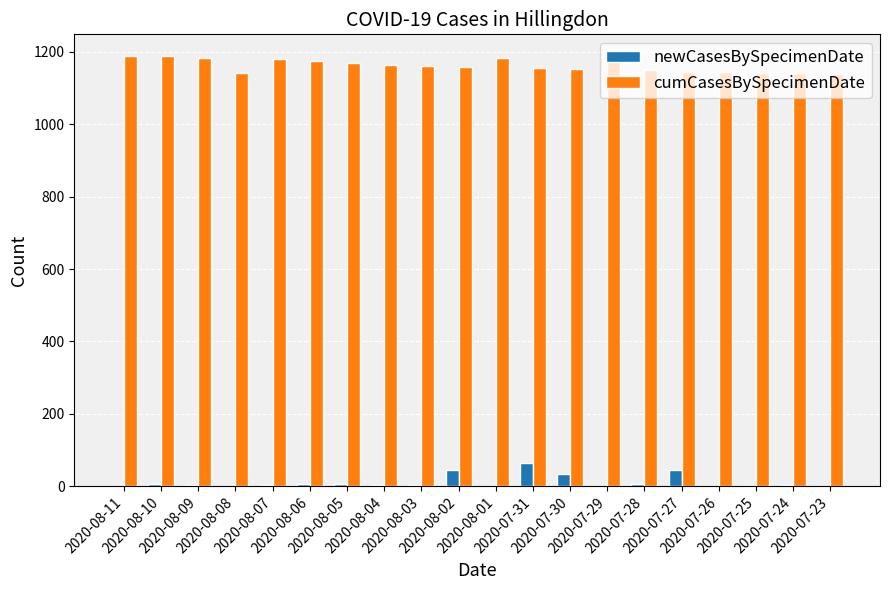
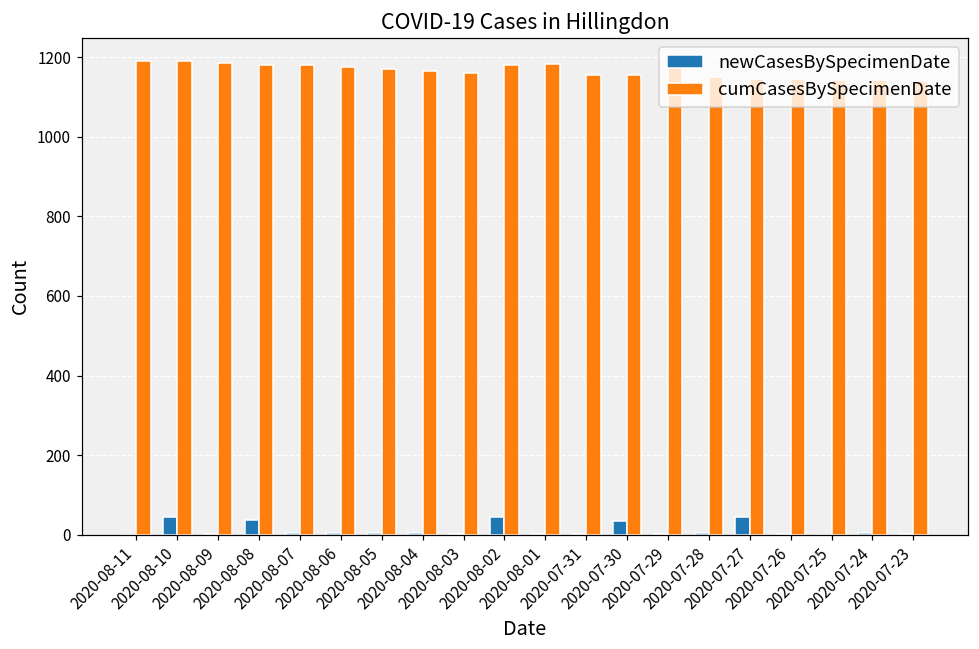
newCasesBySpecimenDate, 2020-08-10: 10 -> 50
newCasesBySpecimenDate, 2020-08-08: 0 -> 40
cumCasesBySpecimenDate, 2020-08-08: 1140 -> 1180
cumCasesBySpecimenDate, 2020-08-02: 1160 -> 1180
newCasesBySpecimenDate, 2020-07-31: 60 -> 0
